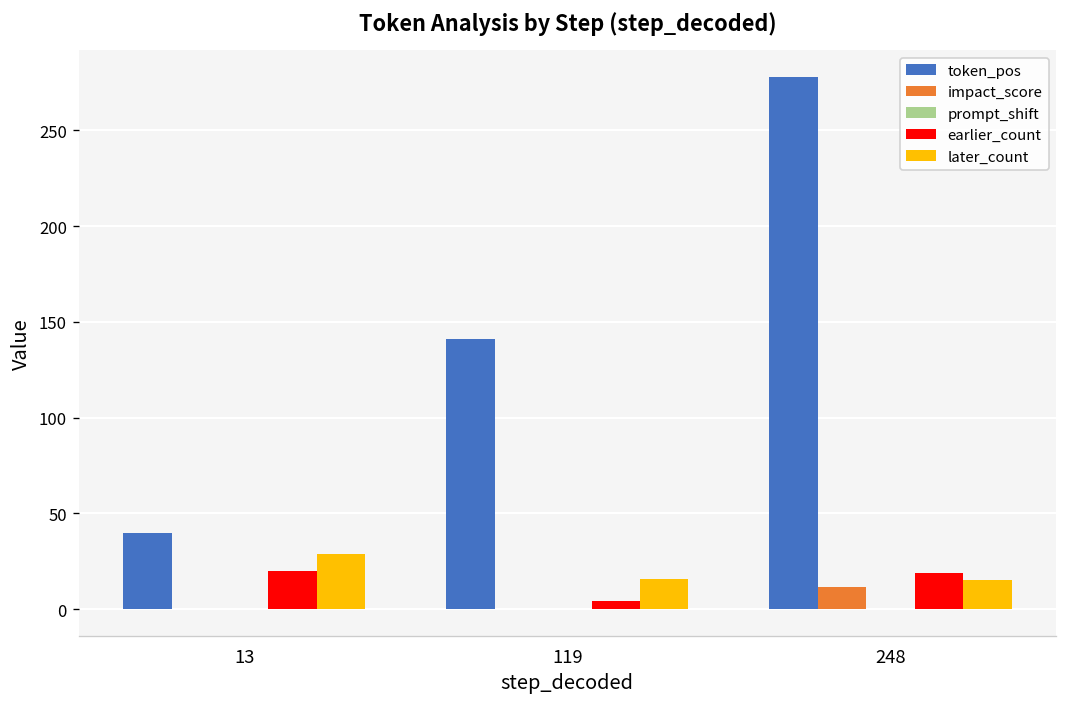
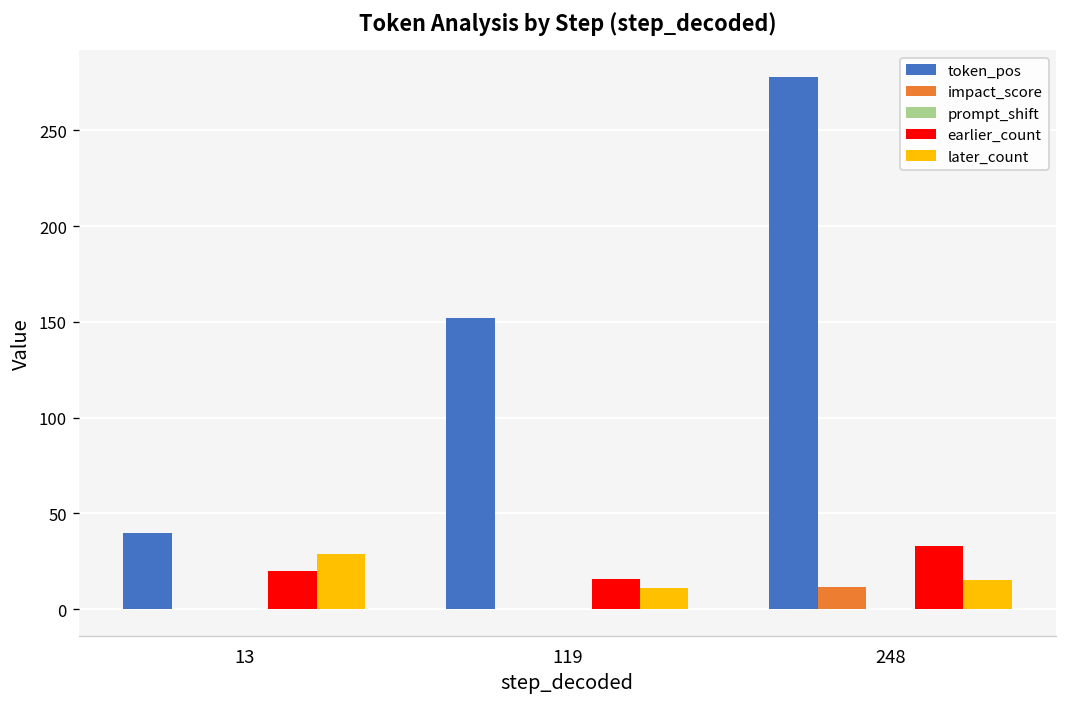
token_pos, 119: 141 -> 152
earlier_count, 119: 4 -> 16
later_count, 119: 16 -> 11
earlier_count, 248: 19 -> 33
